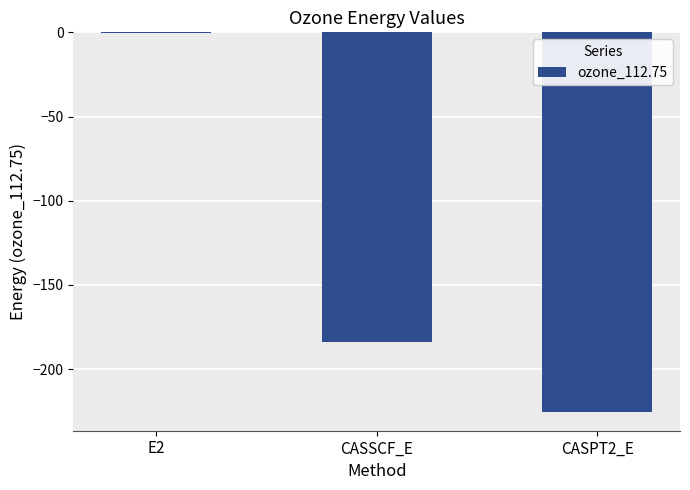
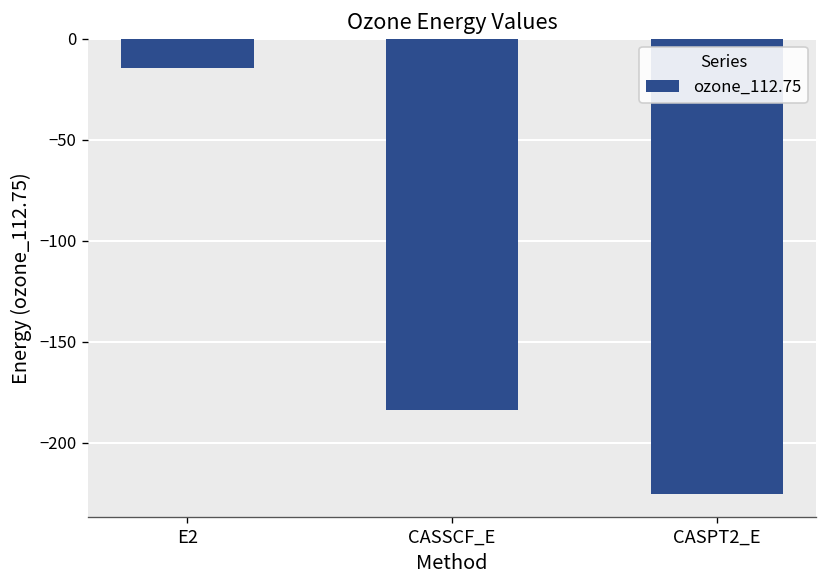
E2: -1 -> -14
